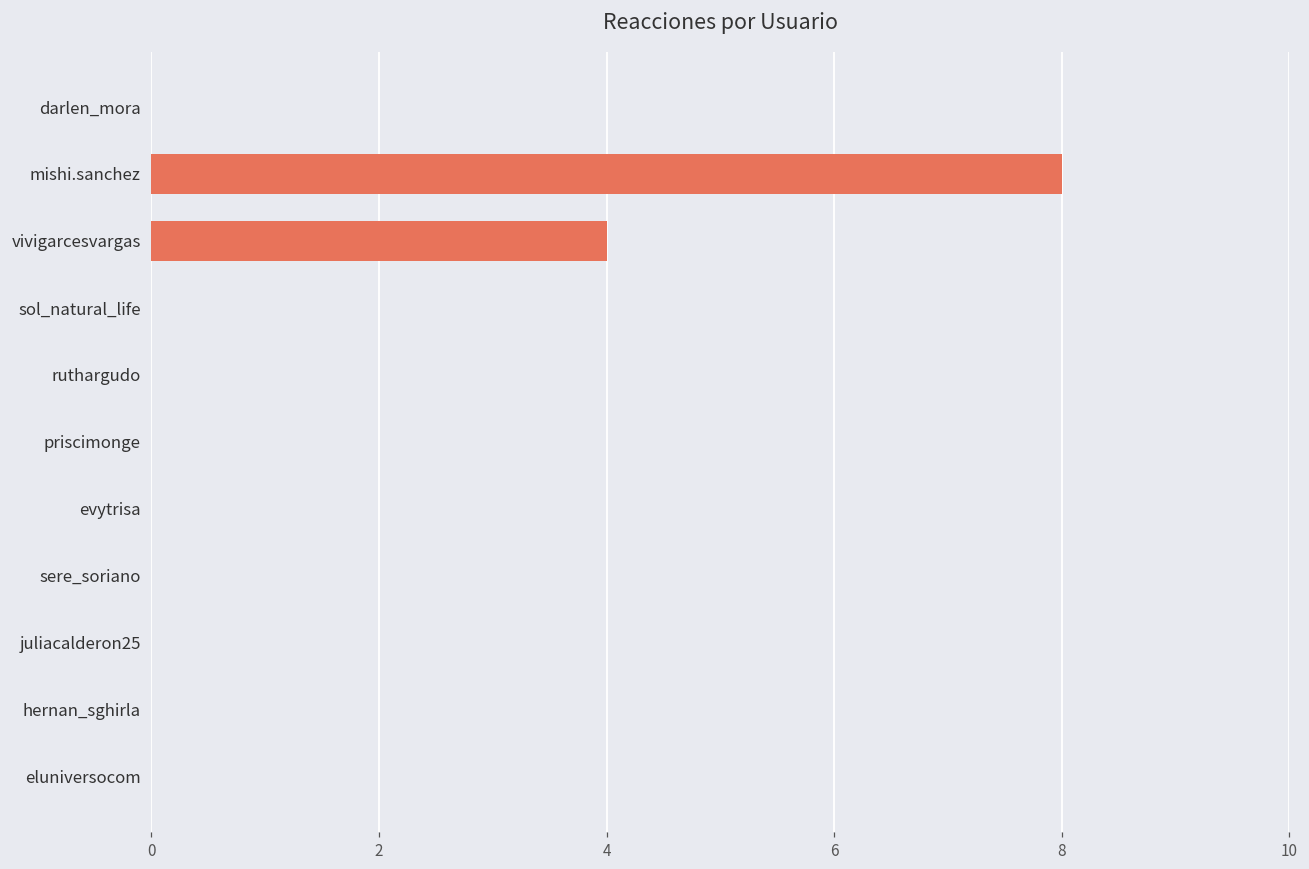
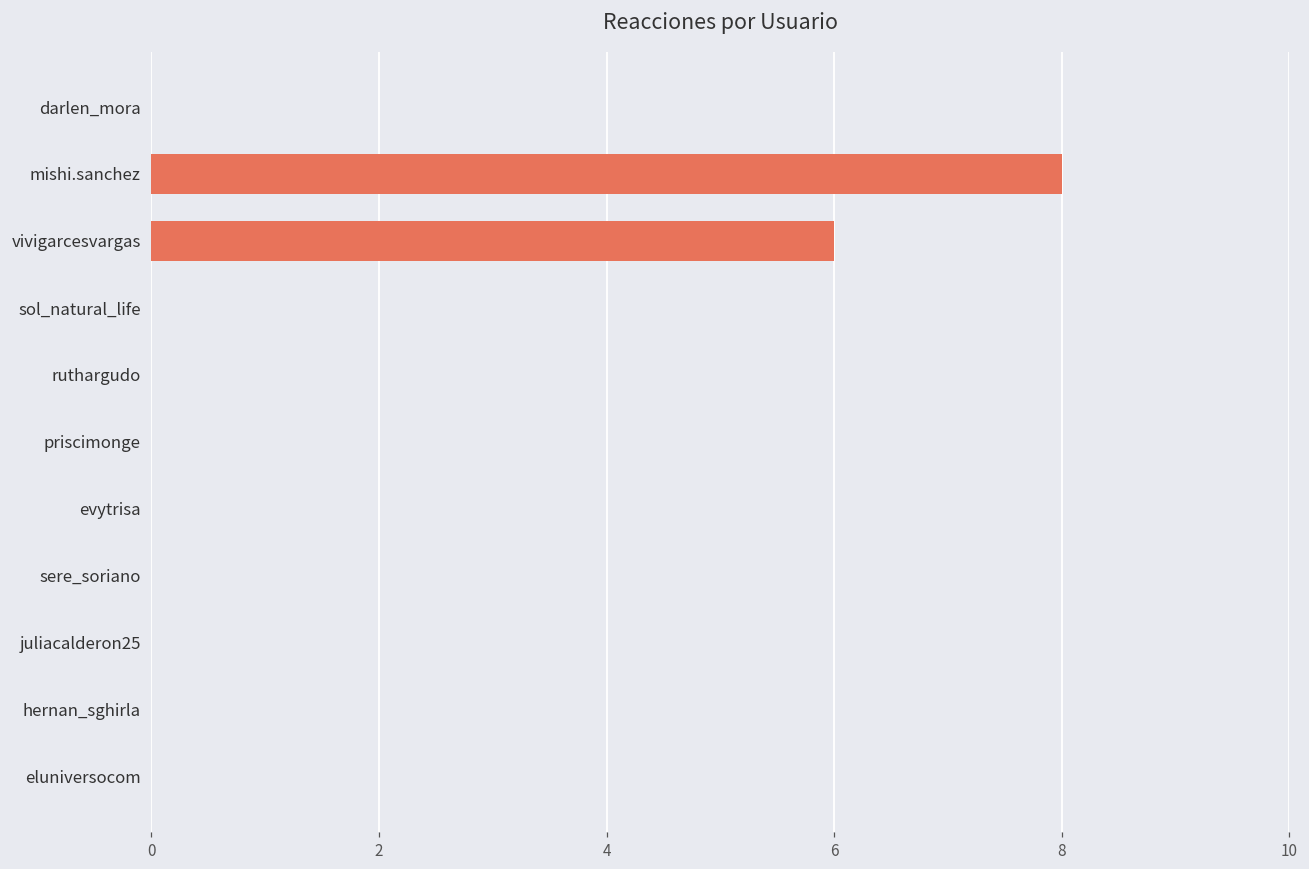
vivigarcesvargas: 4 -> 6
